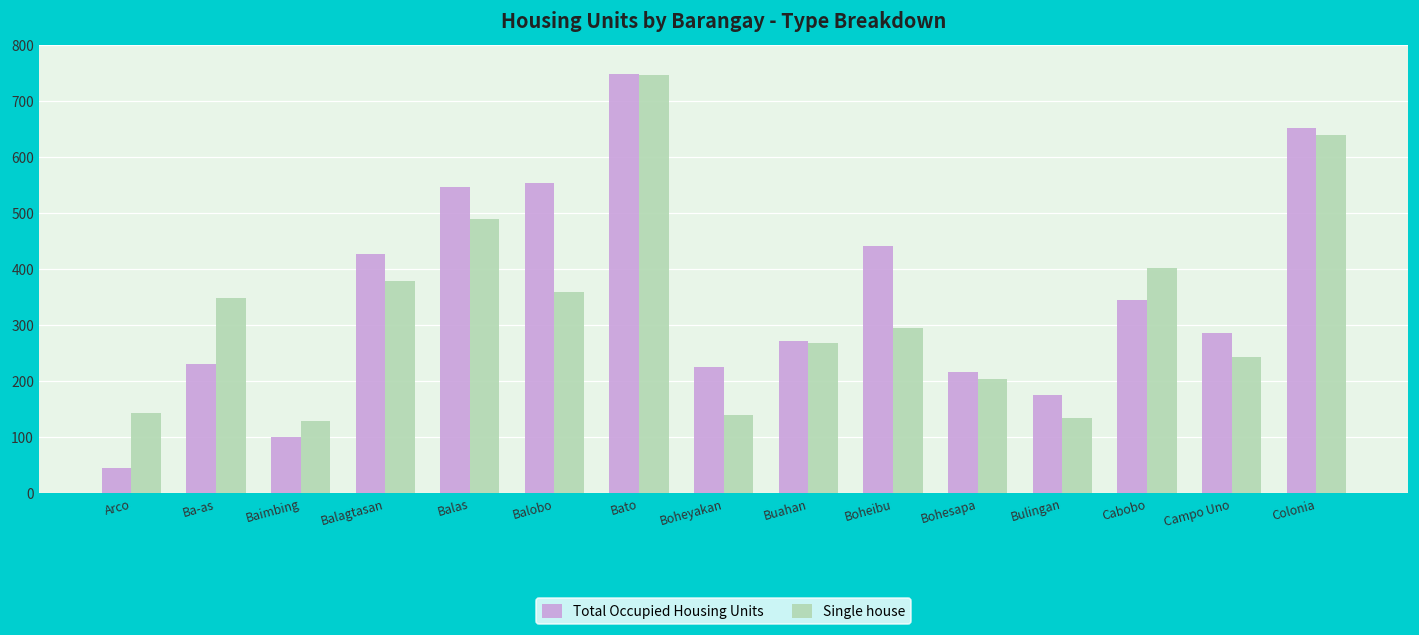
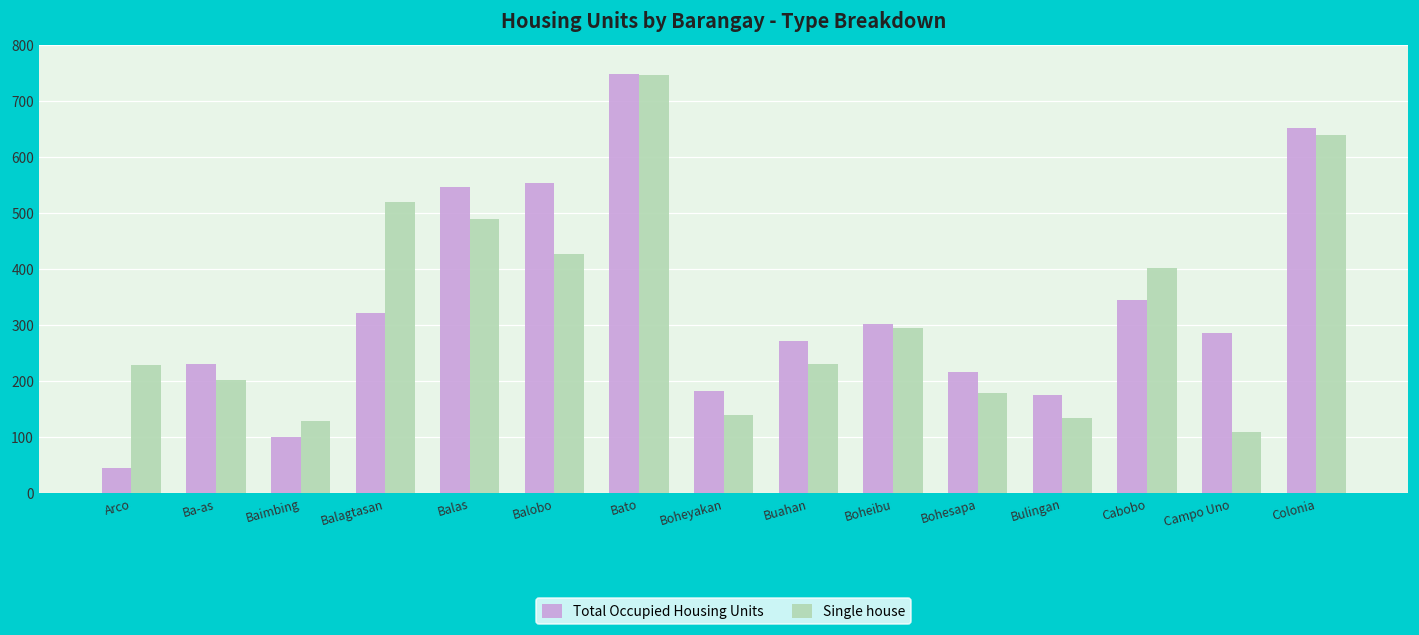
Single house, Arco: 140 -> 230
Single house, Ba-as: 350 -> 200
Total Occupied Housing Units, Balagtasan: 430 -> 320
Single house, Balagtasan: 380 -> 520
Single house, Balobo: 360 -> 430
Total Occupied Housing Units, Boheyakan: 230 -> 180
Single house, Buahan: 270 -> 230
Total Occupied Housing Units, Boheibu: 440 -> 300
Single house, Bohesapa: 200 -> 180
Single house, Campo Uno: 240 -> 110
